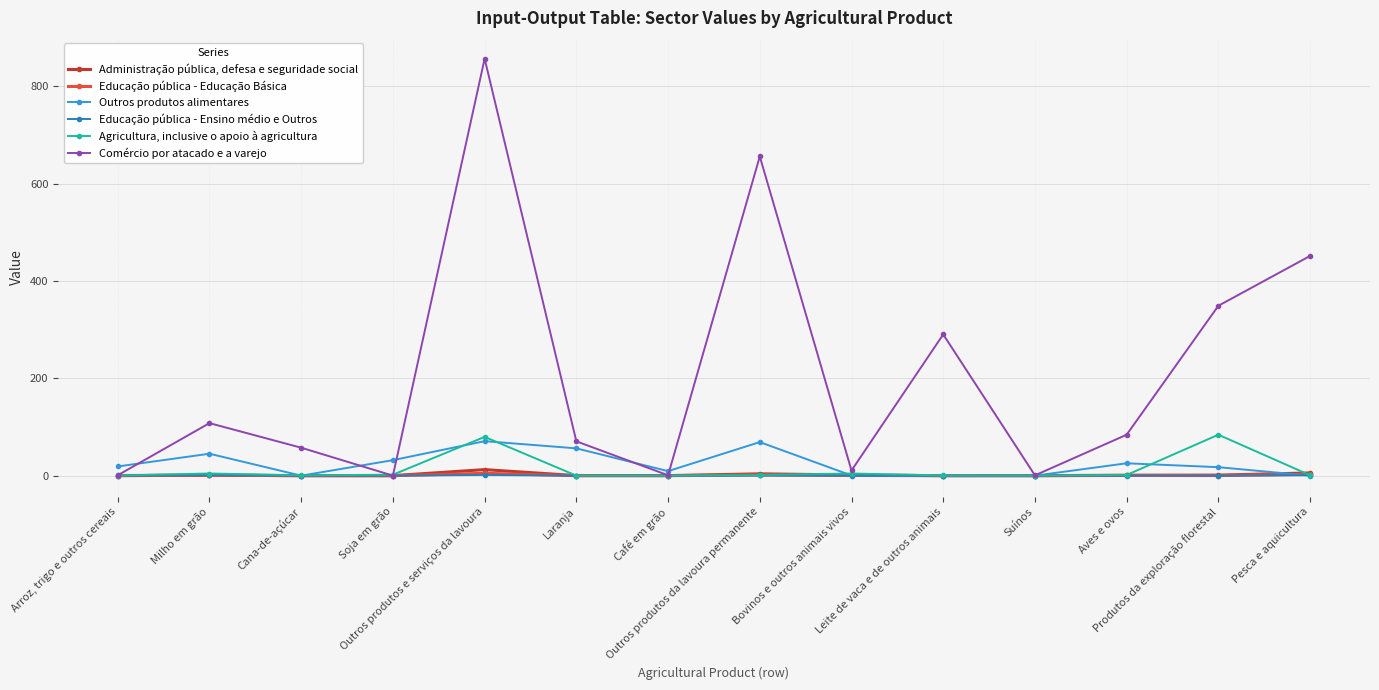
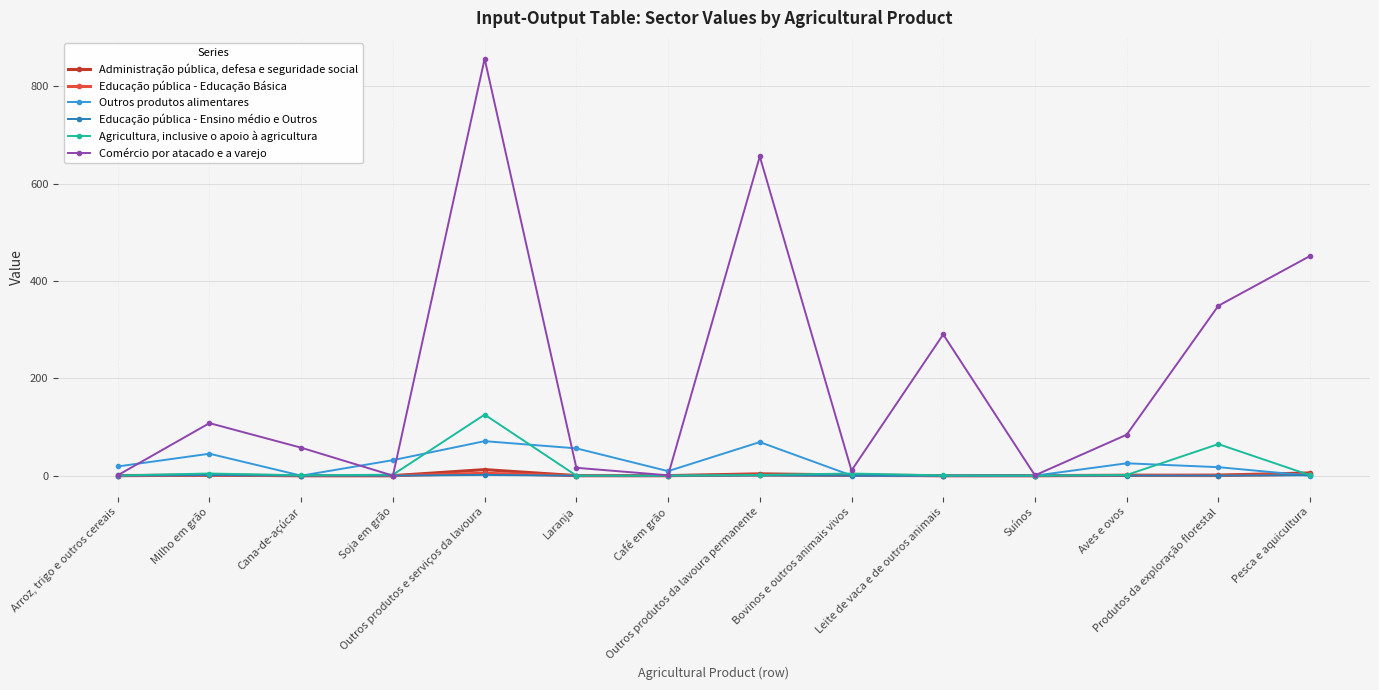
Agricultura, inclusive o apoio à agricultura, Outros produtos e serviços da lavoura: 80 -> 130
Comércio por atacado e a varejo, Laranja: 70 -> 20
Agricultura, inclusive o apoio à agricultura, Produtos da exploração florestal: 80 -> 60
